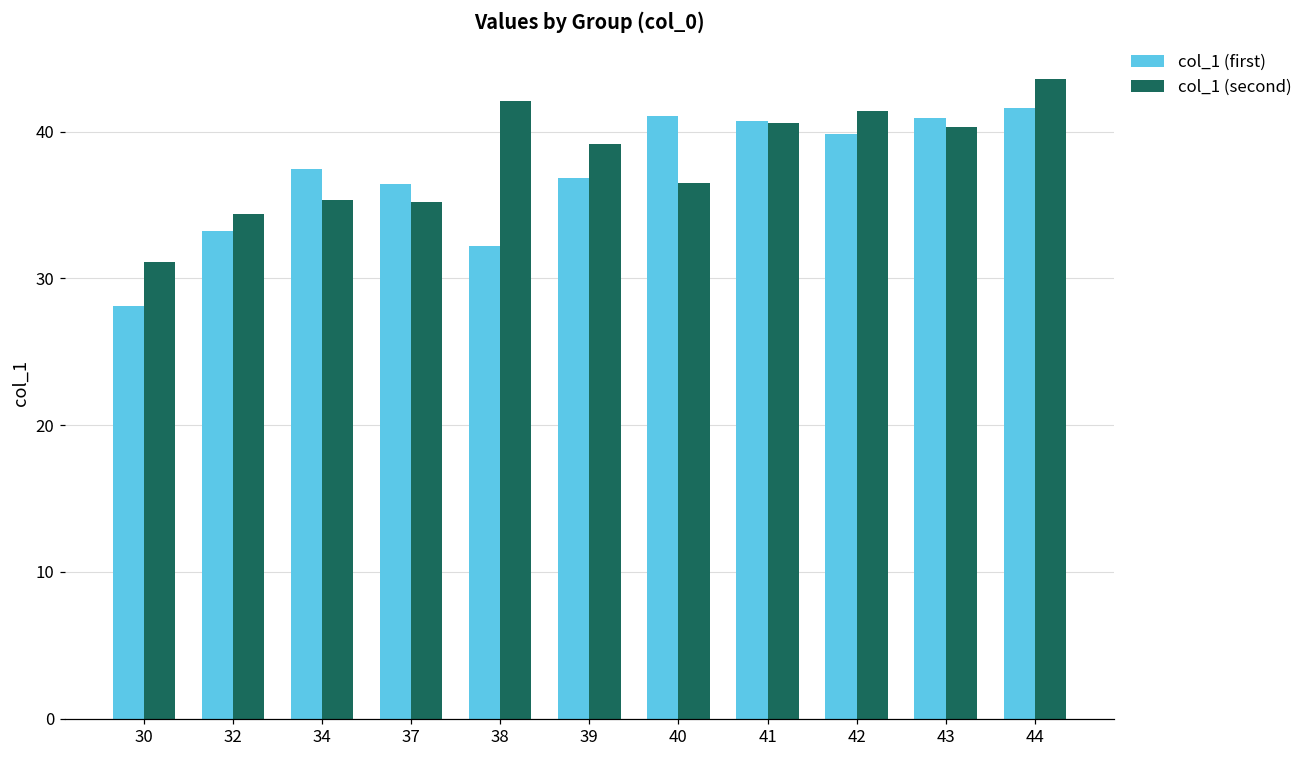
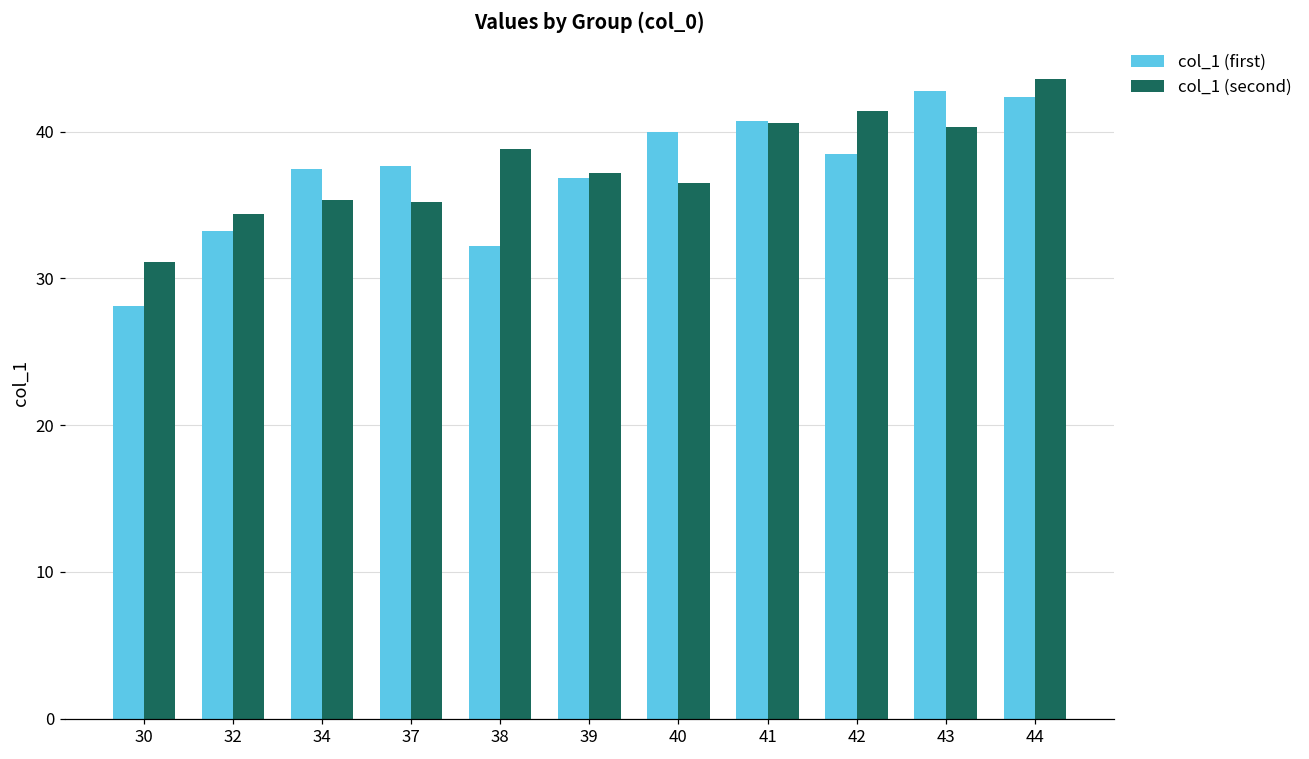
col_1 (first), 37: 36.4 -> 37.6
col_1 (second), 38: 42.1 -> 38.8
col_1 (second), 39: 39.2 -> 37.2
col_1 (first), 40: 41.1 -> 40.0
col_1 (first), 42: 39.9 -> 38.5
col_1 (first), 43: 41.0 -> 42.8
col_1 (first), 44: 41.6 -> 42.3
